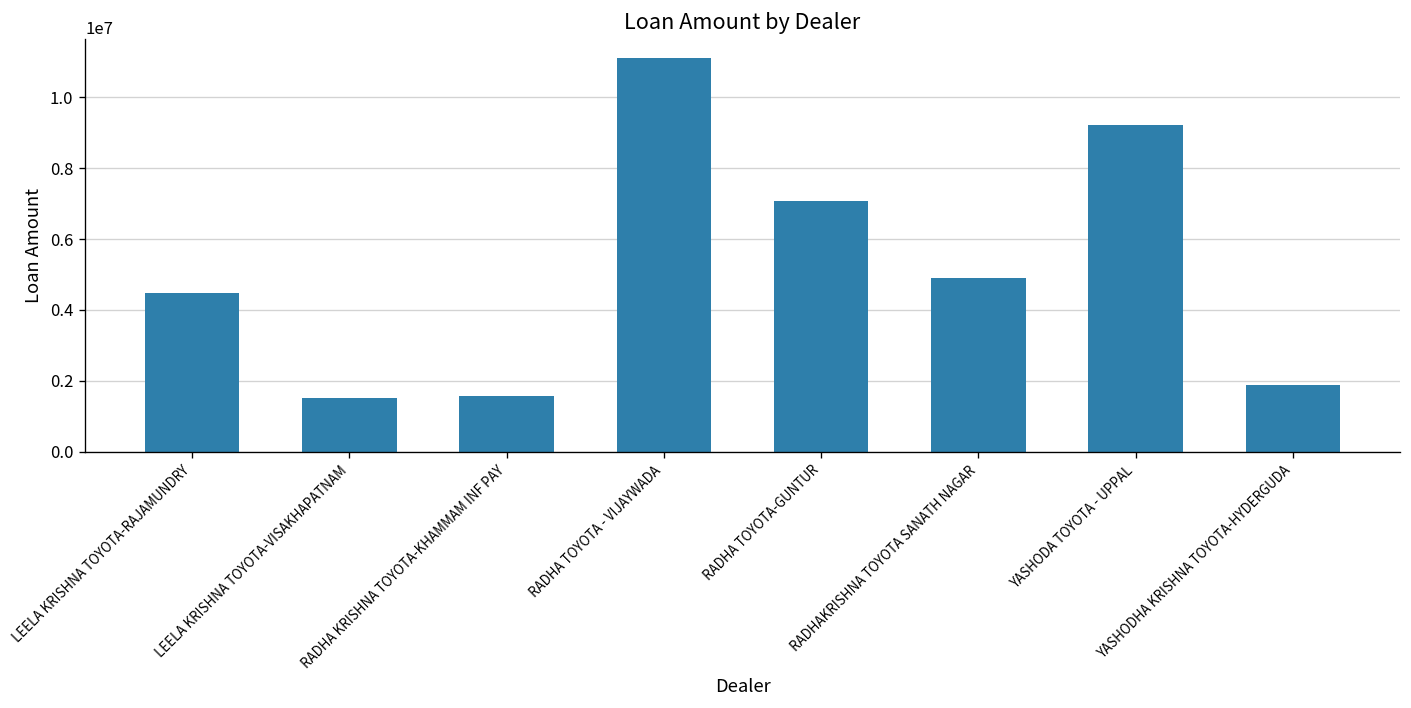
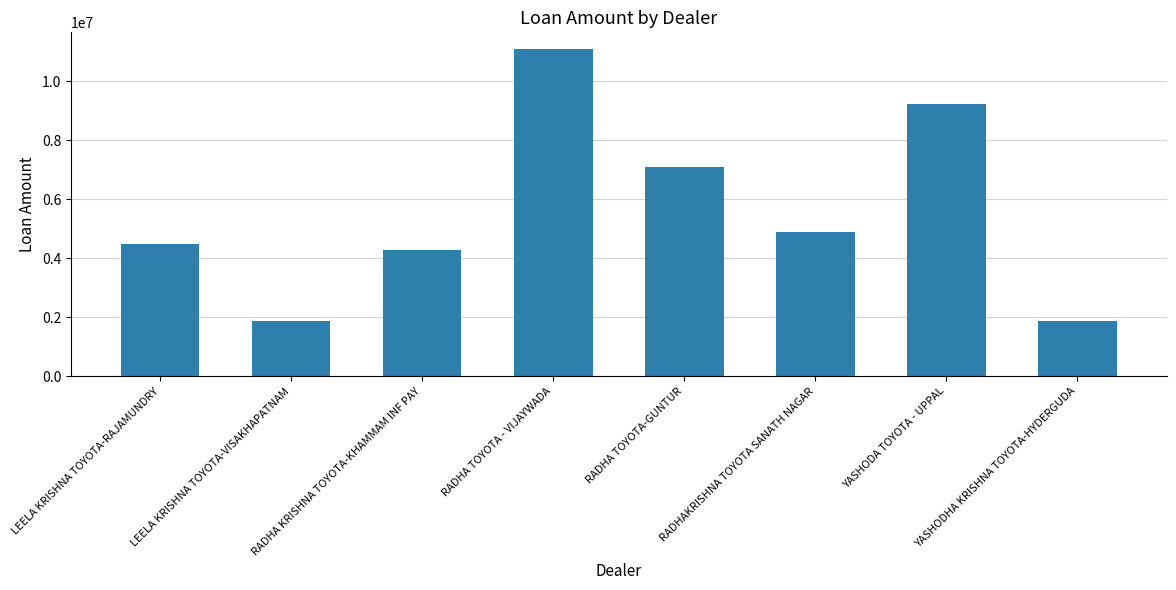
LEELA KRISHNA TOYOTA-VISAKHAPATNAM: 1500000 -> 1900000
RADHA KRISHNA TOYOTA-KHAMMAM INF PAY: 1600000 -> 4300000
